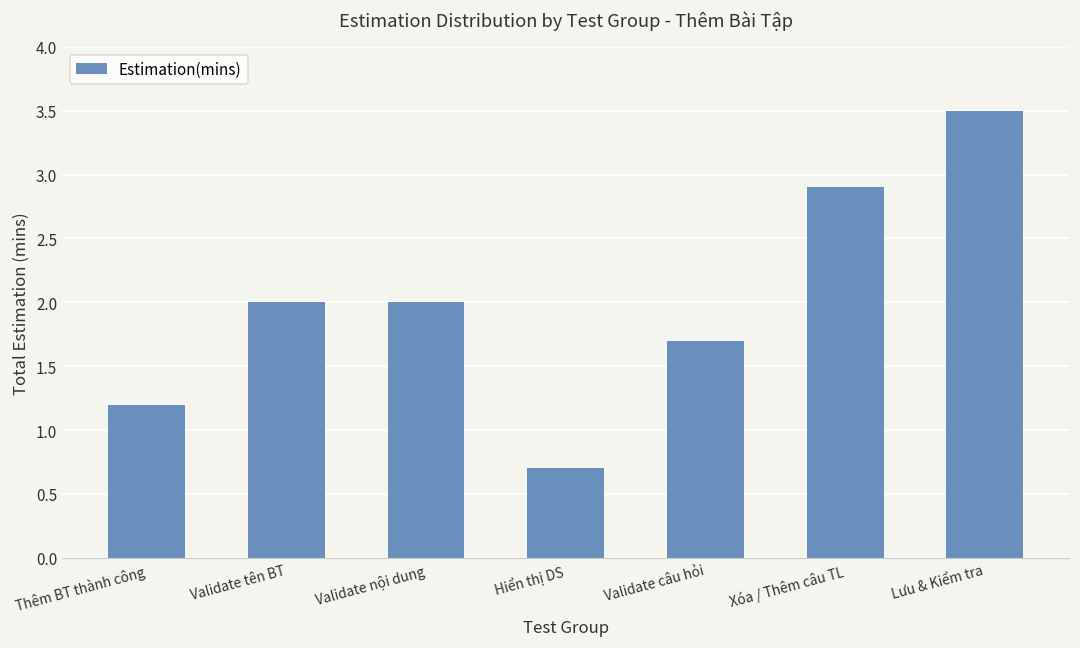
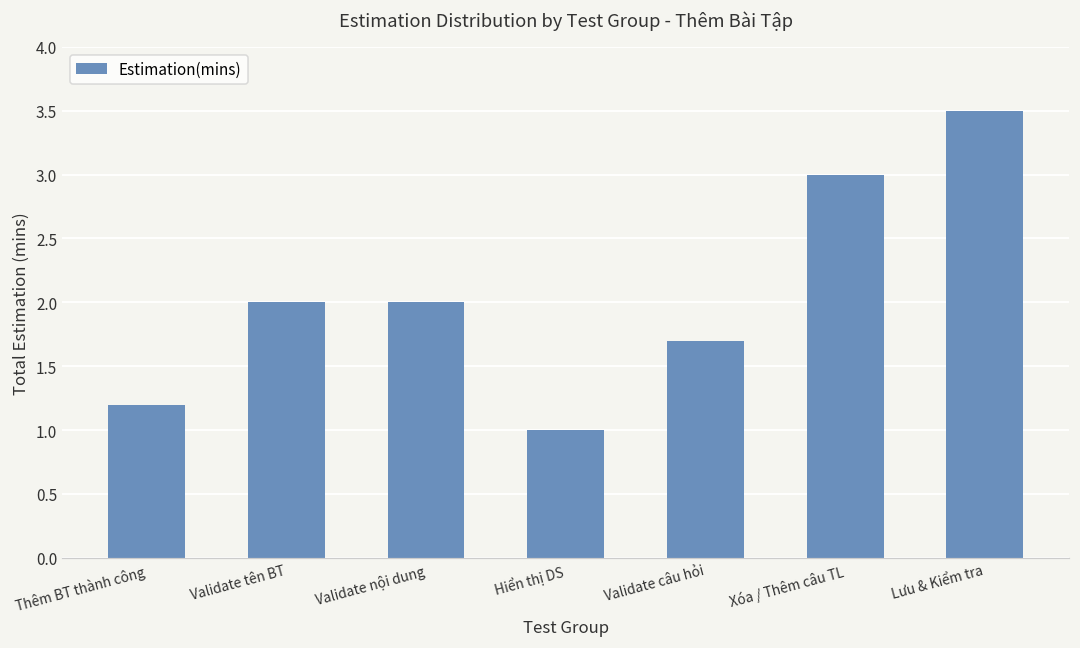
Hiển thị DS: 0.7 -> 1.0
Xóa / Thêm câu TL: 2.9 -> 3.0
